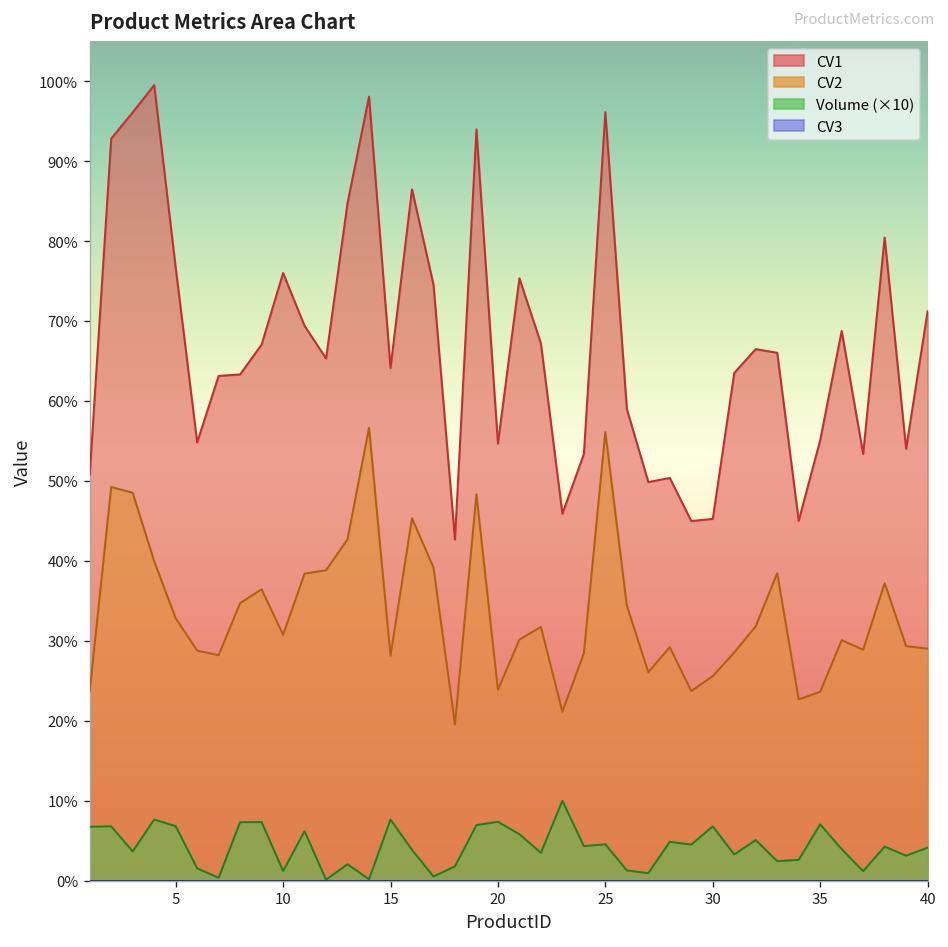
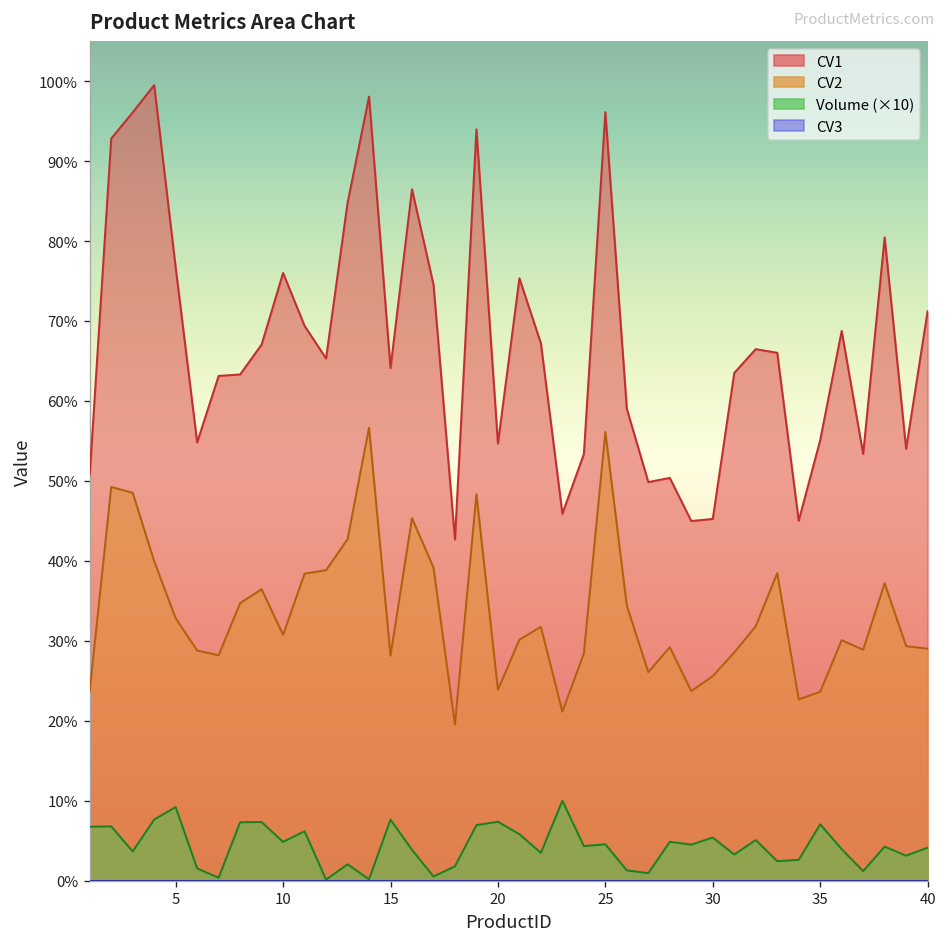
Volume (×10), 5: 7% -> 9%
Volume (×10), 10: 1% -> 5%
Volume (×10), 30: 7% -> 5%
